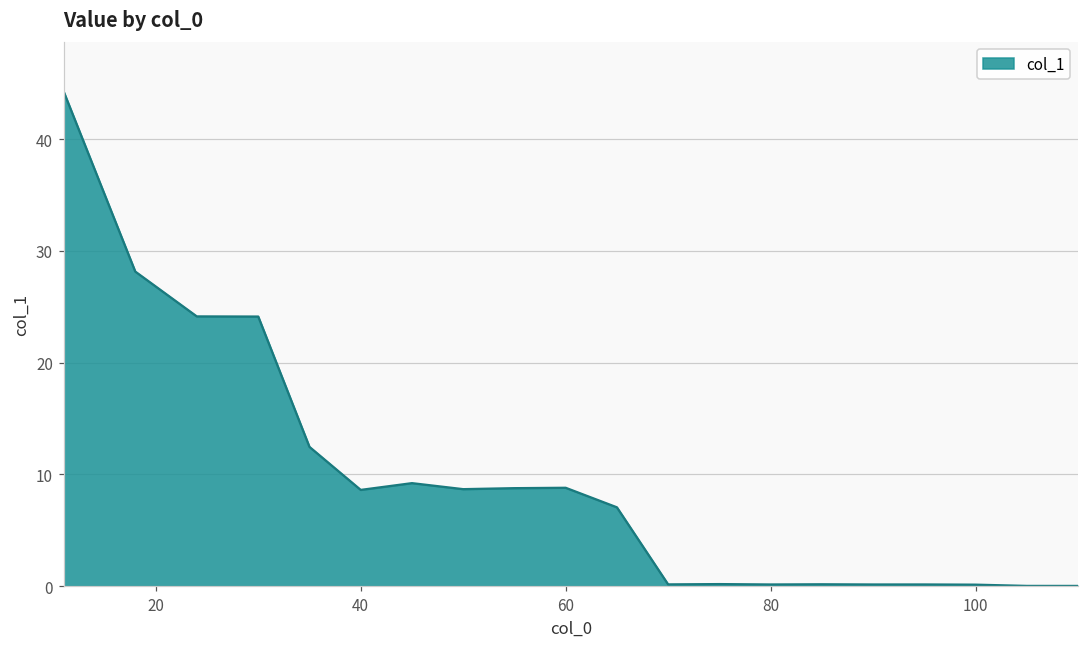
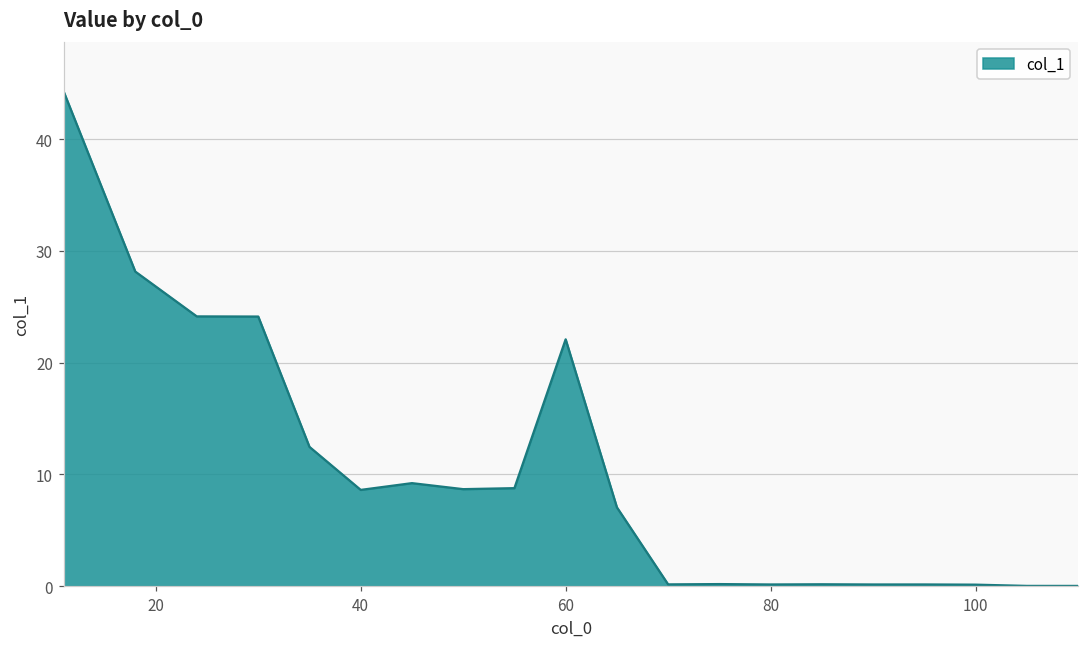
60: 8.8 -> 22.1
